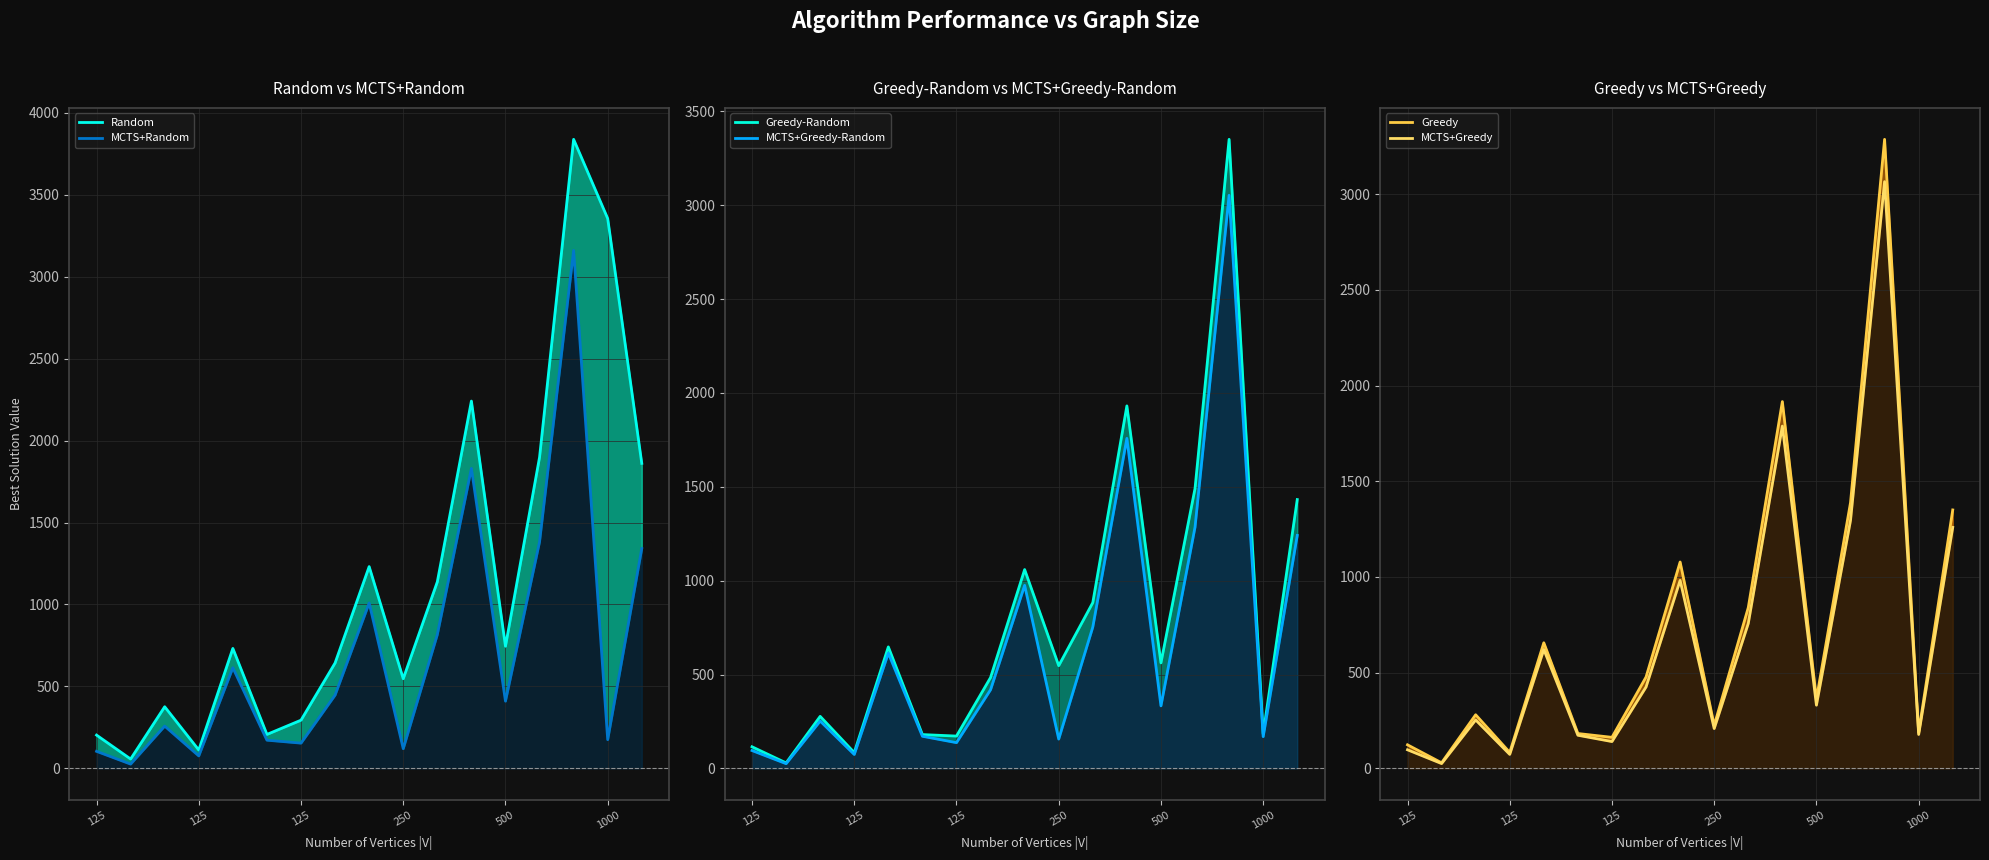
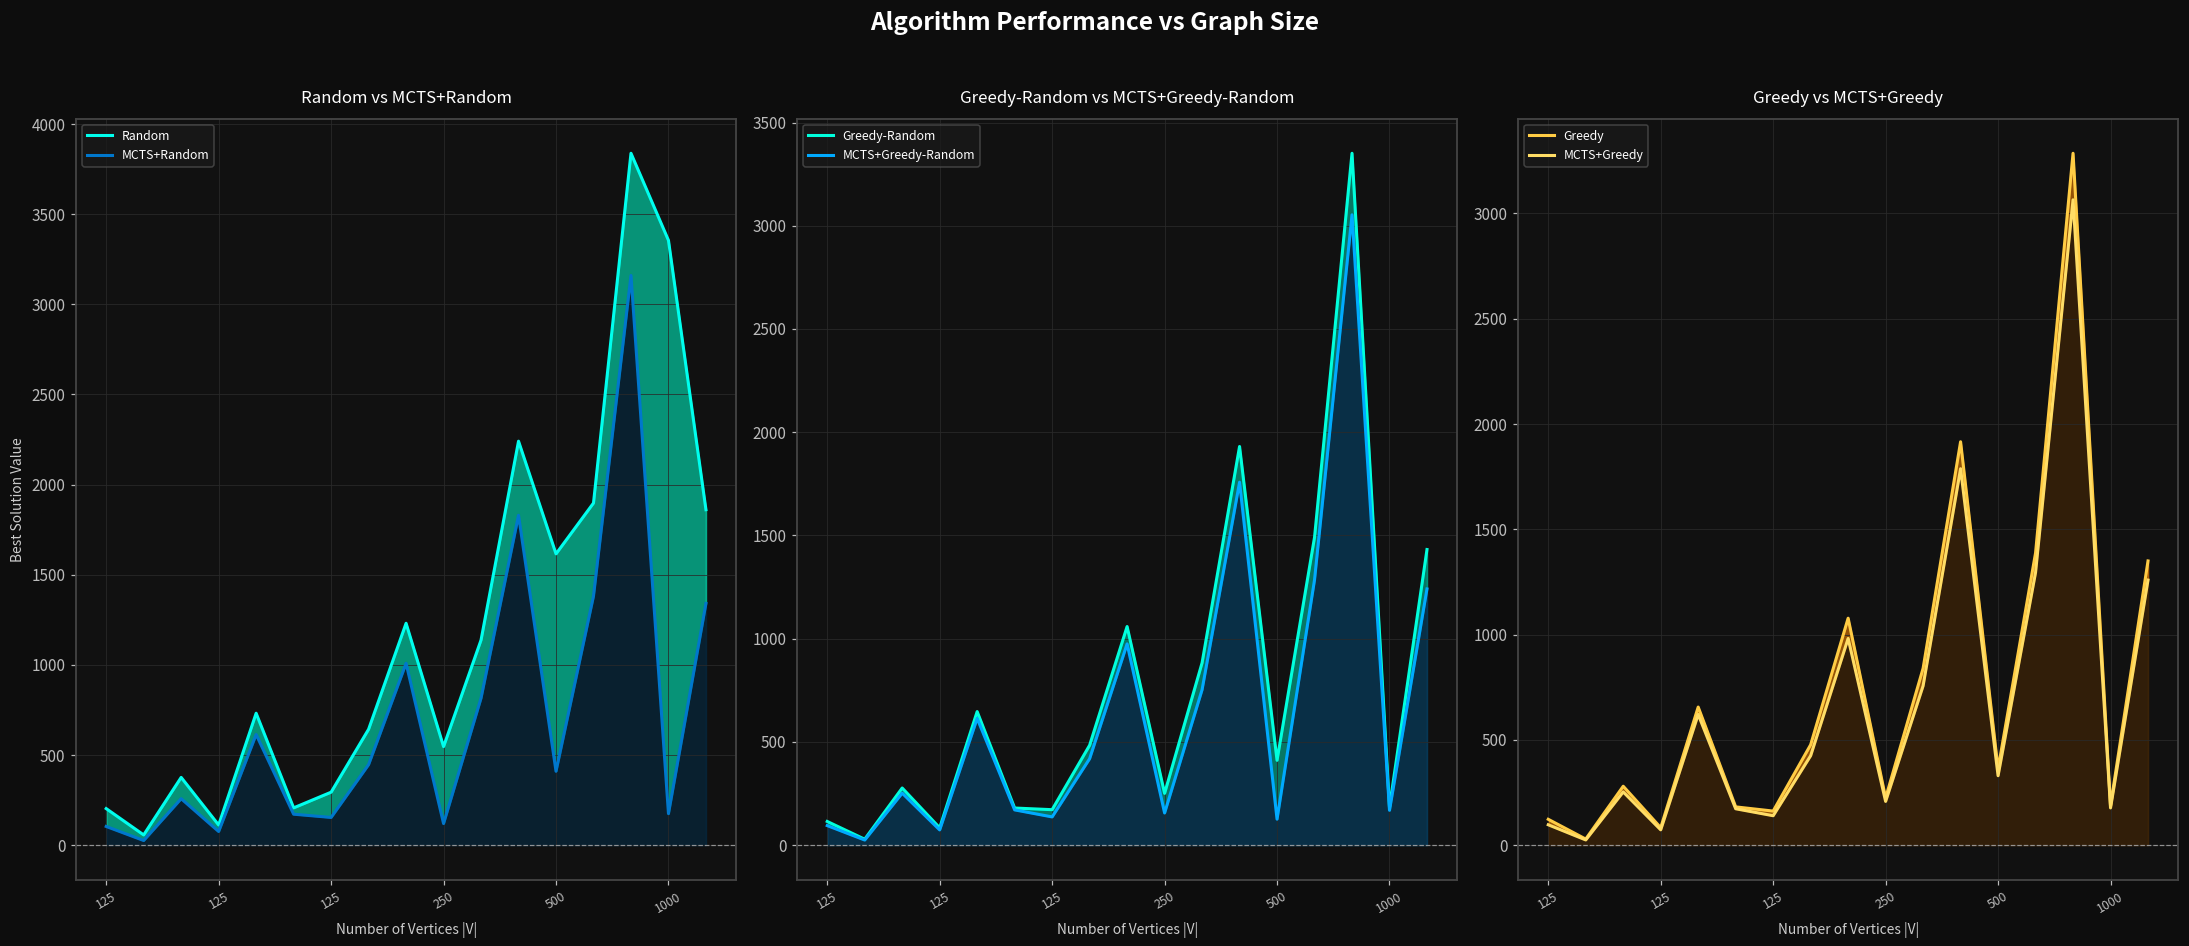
Random vs MCTS+Random, Random, 500: 750 -> 1620
Greedy-Random vs MCTS+Greedy-Random, Greedy-Random, 250: 550 -> 250
Greedy-Random vs MCTS+Greedy-Random, Greedy-Random, 500: 560 -> 410
Greedy-Random vs MCTS+Greedy-Random, MCTS+Greedy-Random, 500: 330 -> 130
